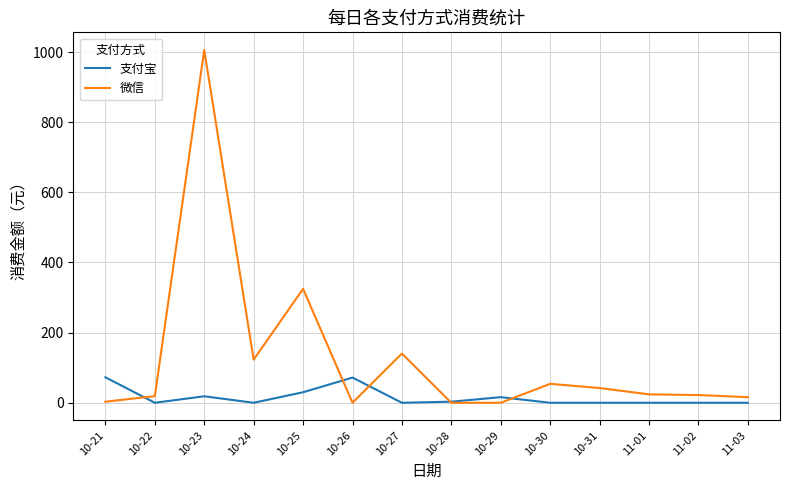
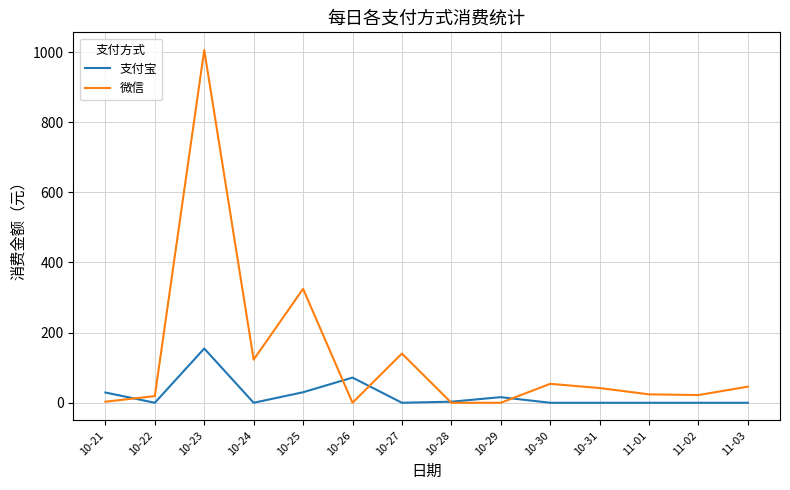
支付宝, 10-21: 70 -> 30
支付宝, 10-23: 20 -> 150
微信, 11-03: 20 -> 50
